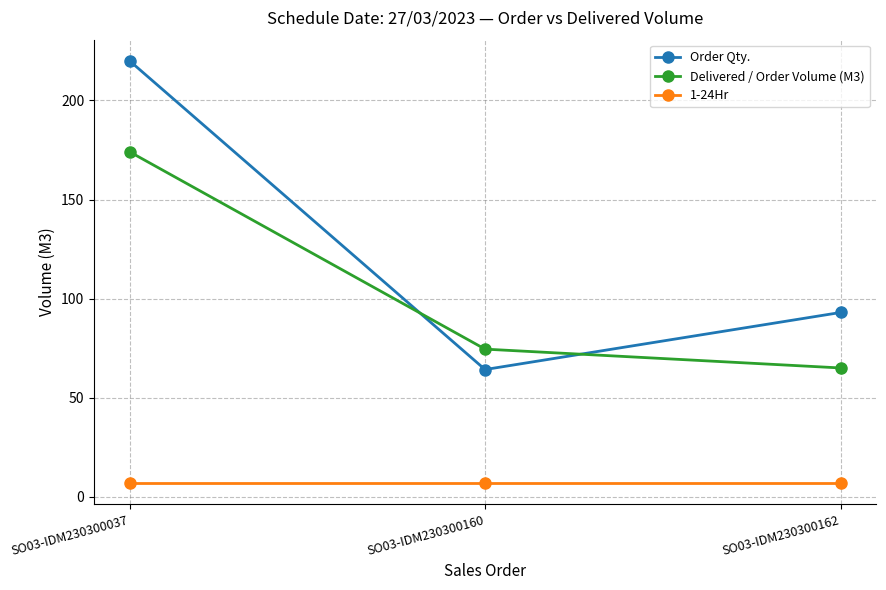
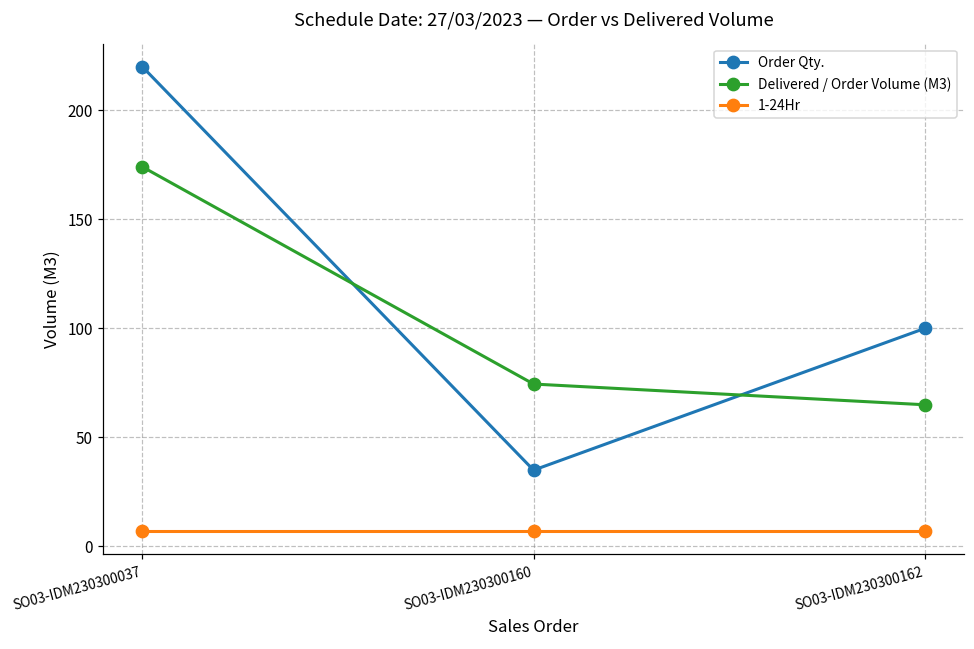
Order Qty., SO03-IDM230300160: 64 -> 35
Order Qty., SO03-IDM230300162: 93 -> 100
